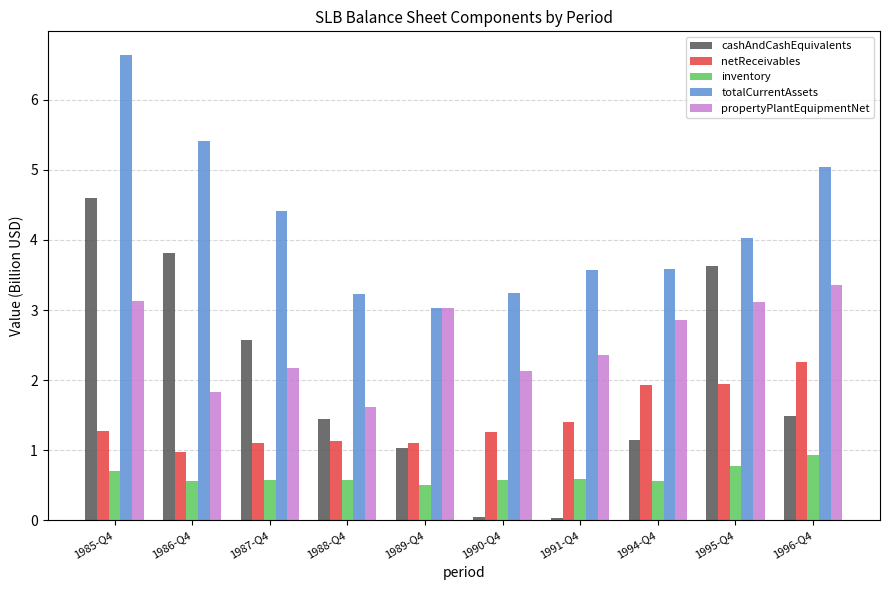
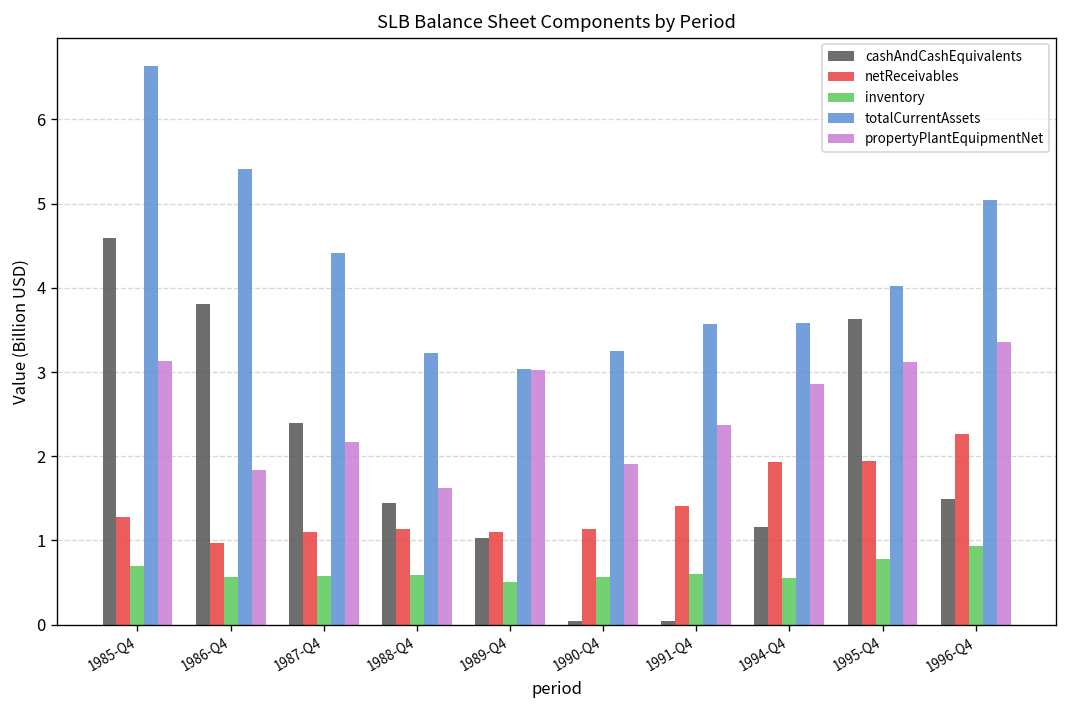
cashAndCashEquivalents, 1987-Q4: 2.6 -> 2.4
netReceivables, 1990-Q4: 1.3 -> 1.1
propertyPlantEquipmentNet, 1990-Q4: 2.1 -> 1.9
